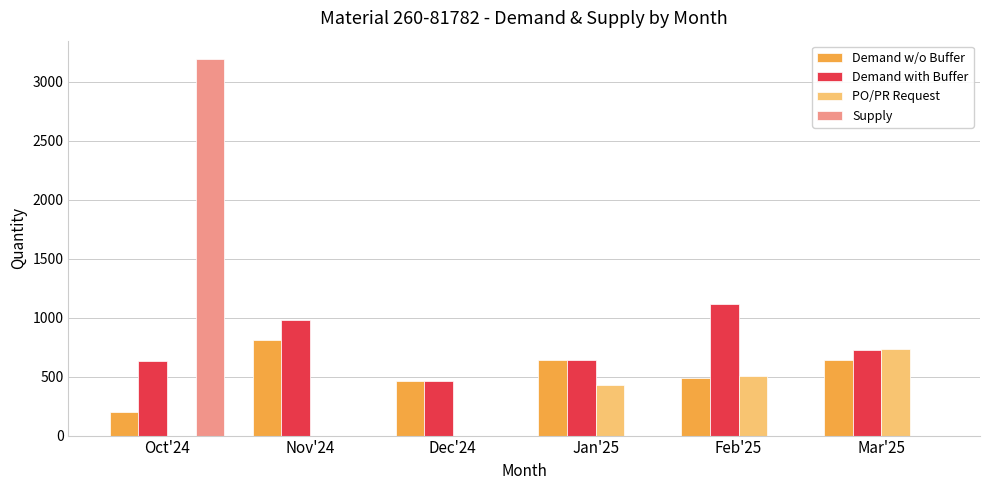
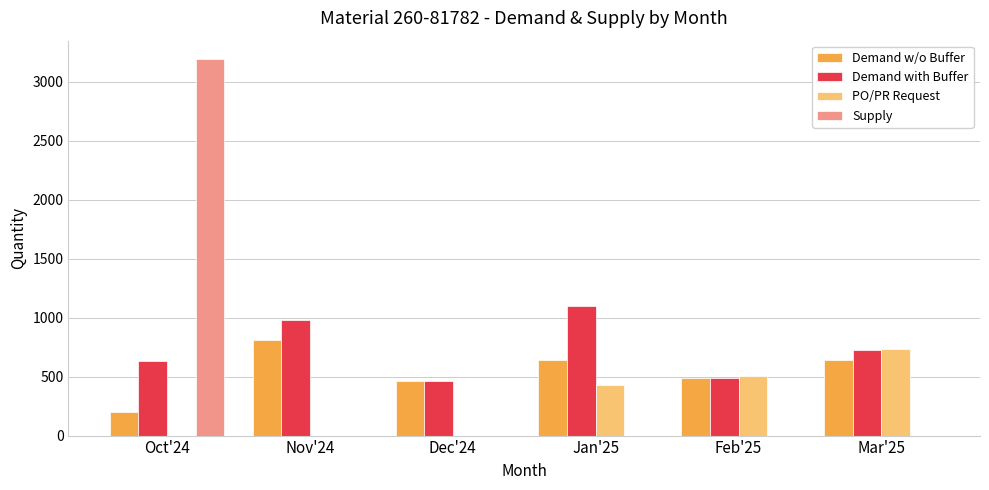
Demand with Buffer, Jan'25: 640 -> 1100
Demand with Buffer, Feb'25: 1120 -> 490
